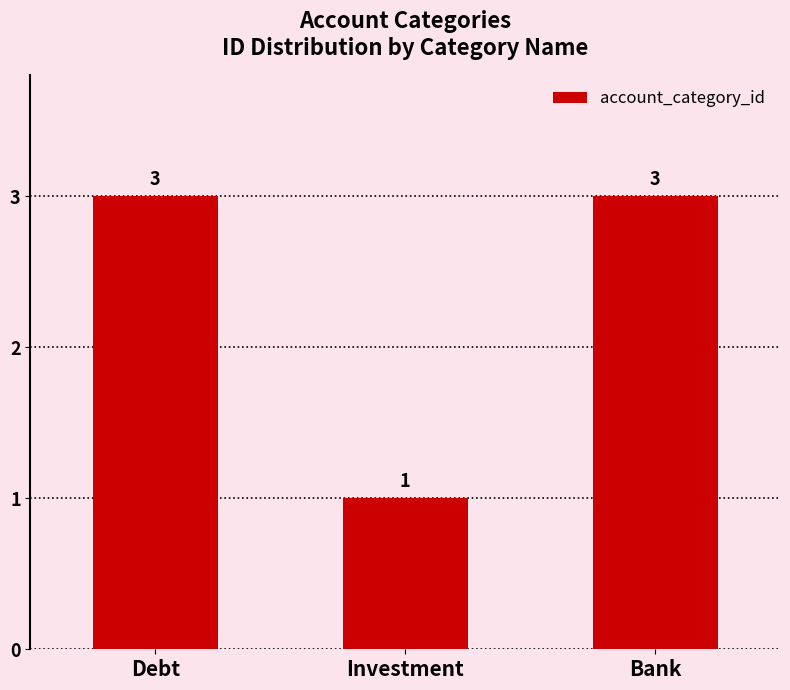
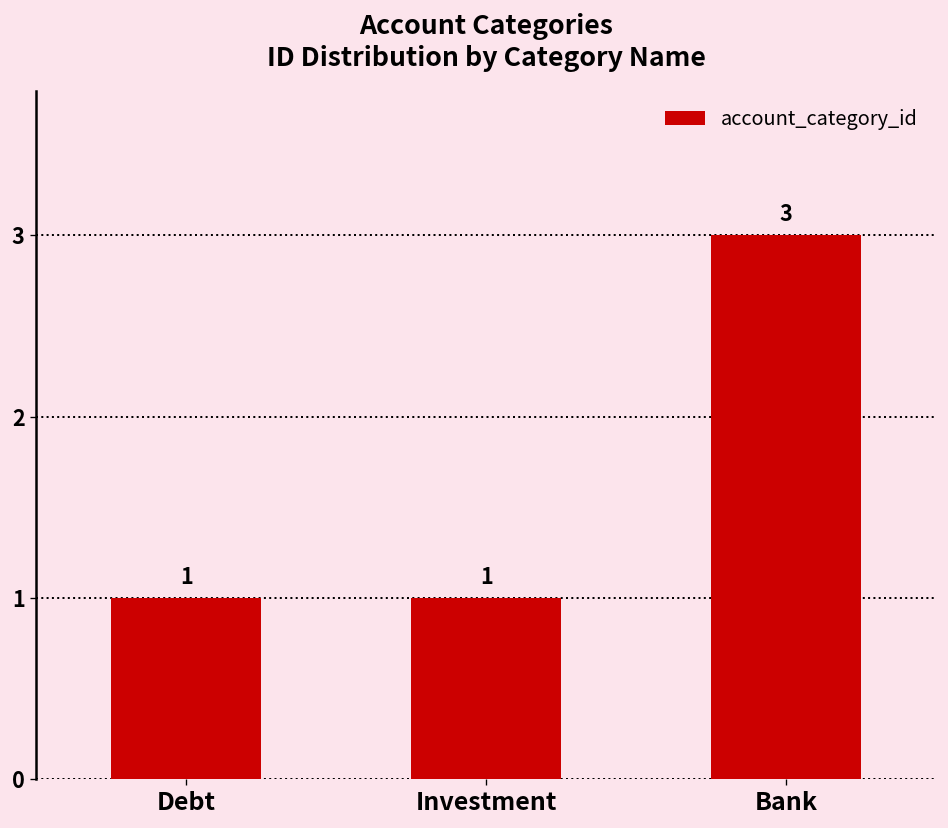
Debt: 3 -> 1
